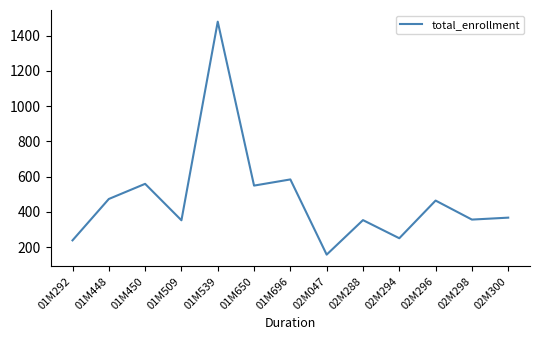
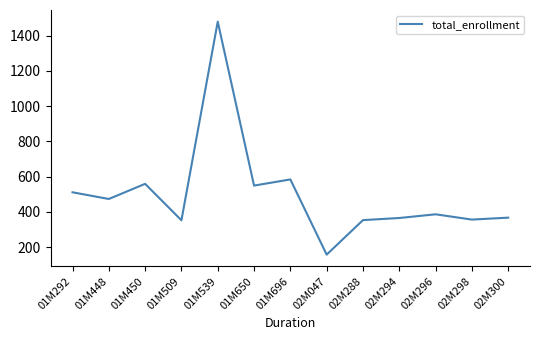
01M292: 240 -> 510
02M294: 250 -> 370
02M296: 460 -> 390
